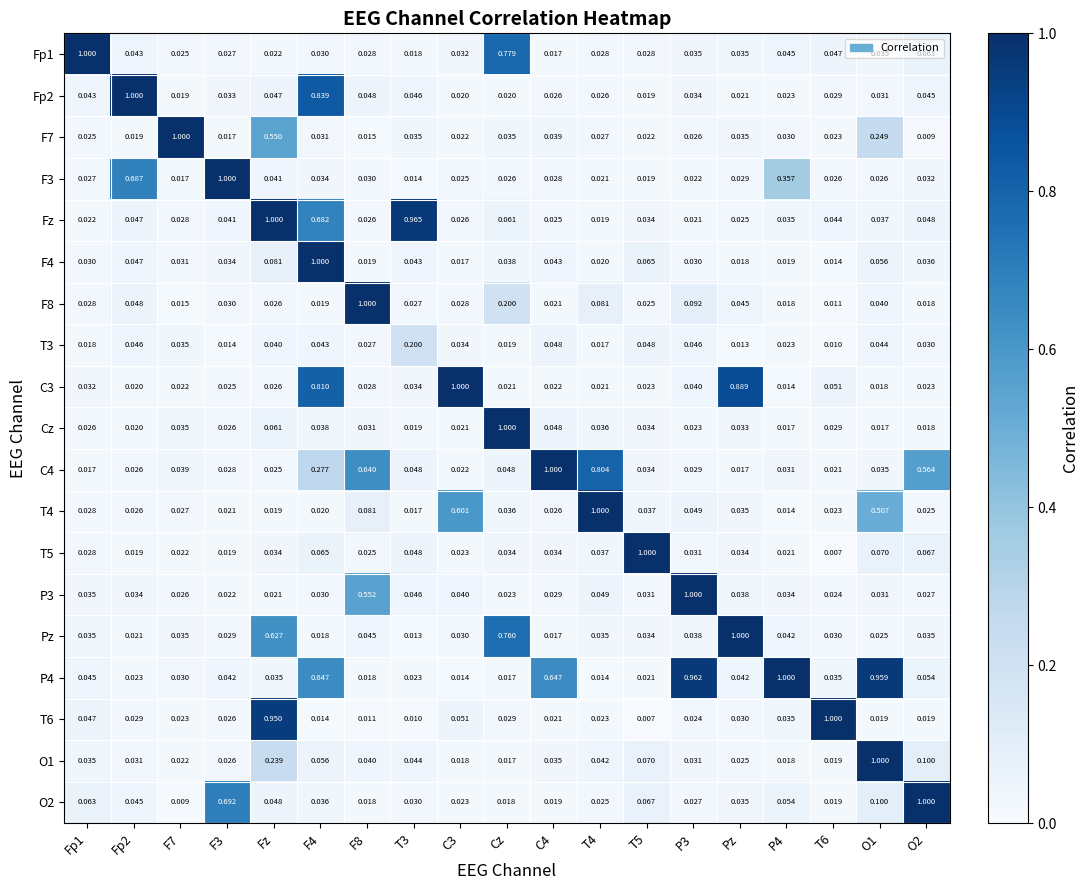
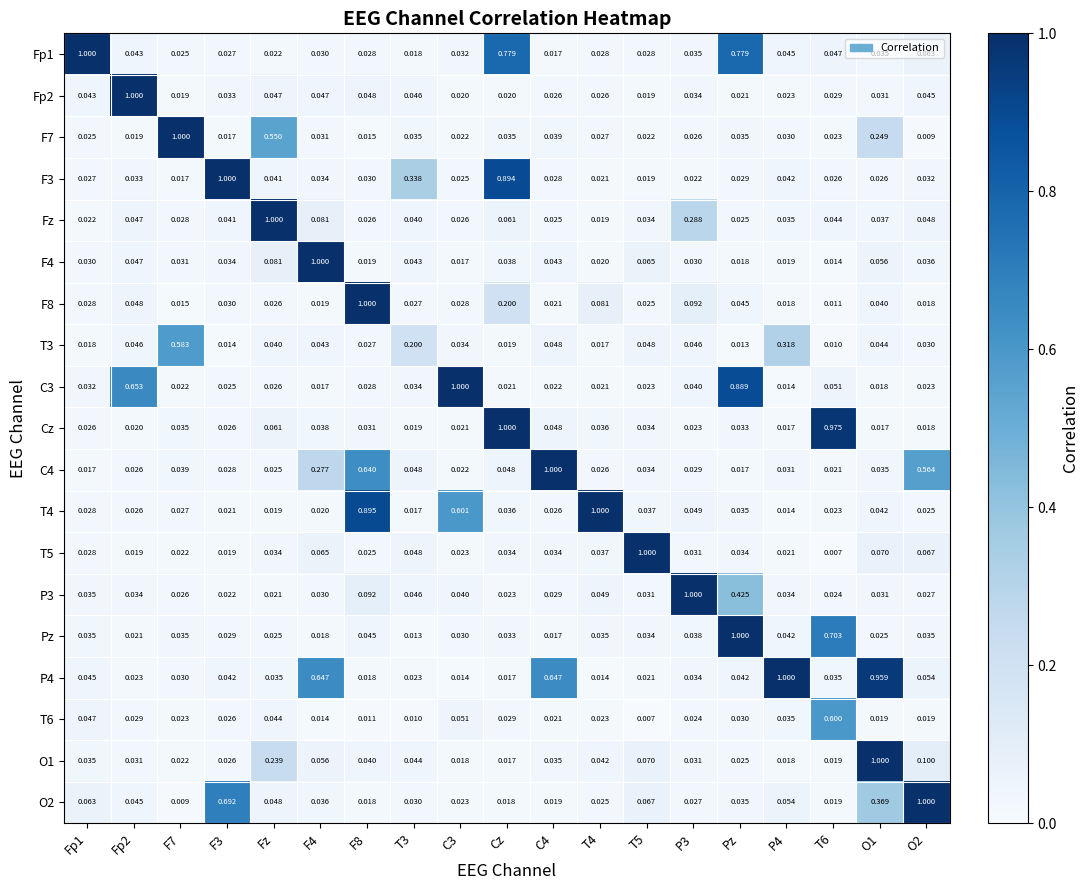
Fp1, Pz: 0.035 -> 0.779
Fp2, F4: 0.839 -> 0.047
F3, Fp2: 0.687 -> 0.033
F3, T3: 0.014 -> 0.338
F3, Cz: 0.026 -> 0.894
F3, P4: 0.357 -> 0.042
Fz, F4: 0.682 -> 0.081
Fz, T3: 0.965 -> 0.040
Fz, P3: 0.021 -> 0.288
T3, F7: 0.035 -> 0.583
T3, P4: 0.023 -> 0.318
C3, Fp2: 0.020 -> 0.653
C3, F4: 0.810 -> 0.017
Cz, T6: 0.029 -> 0.975
C4, T4: 0.804 -> 0.026
T4, F8: 0.081 -> 0.895
T4, O1: 0.507 -> 0.042
P3, F8: 0.552 -> 0.092
P3, Pz: 0.038 -> 0.425
Pz, Fz: 0.627 -> 0.025
Pz, Cz: 0.760 -> 0.033
Pz, T6: 0.030 -> 0.703
P4, P3: 0.962 -> 0.034
T6, Fz: 0.950 -> 0.044
T6, T6: 1.000 -> 0.600
O2, O1: 0.100 -> 0.369
